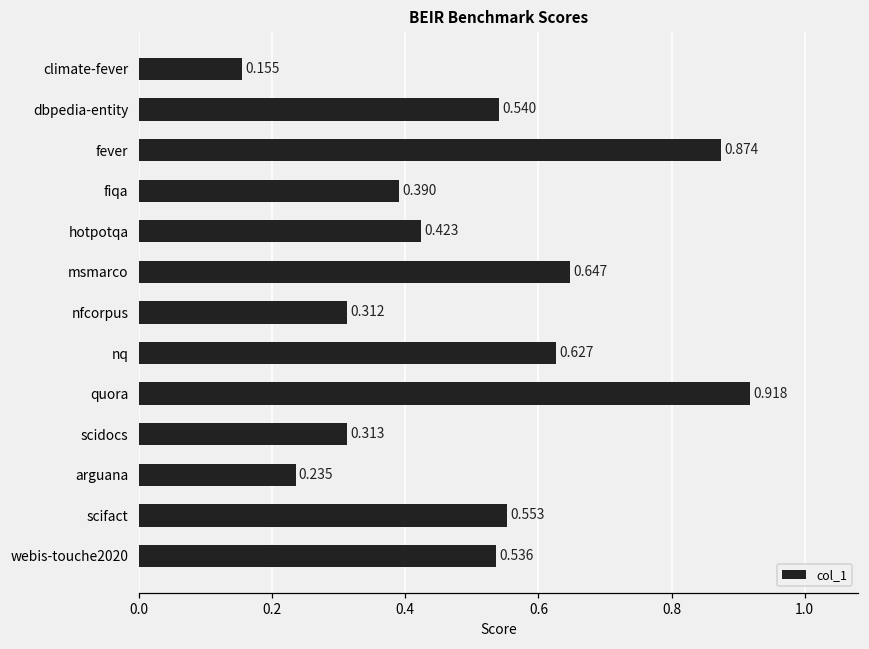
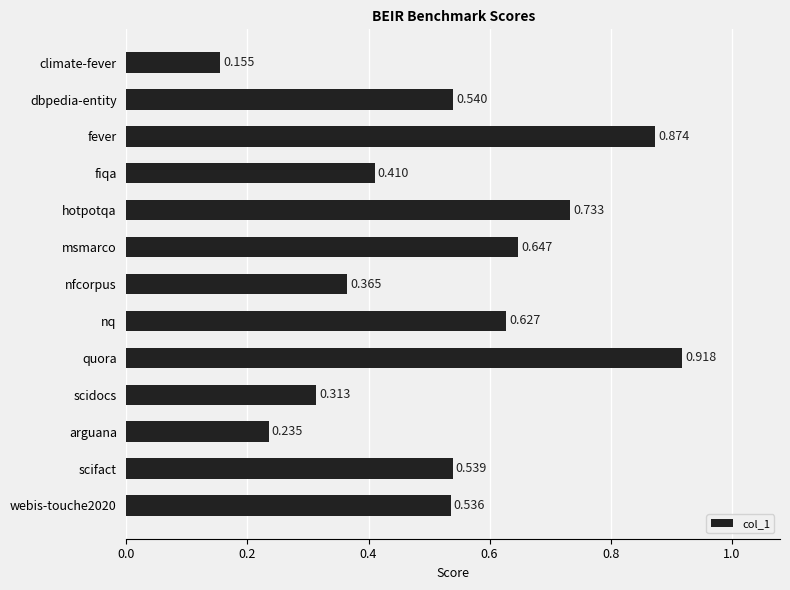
fiqa: 0.390 -> 0.410
hotpotqa: 0.423 -> 0.733
nfcorpus: 0.312 -> 0.365
scifact: 0.553 -> 0.539
